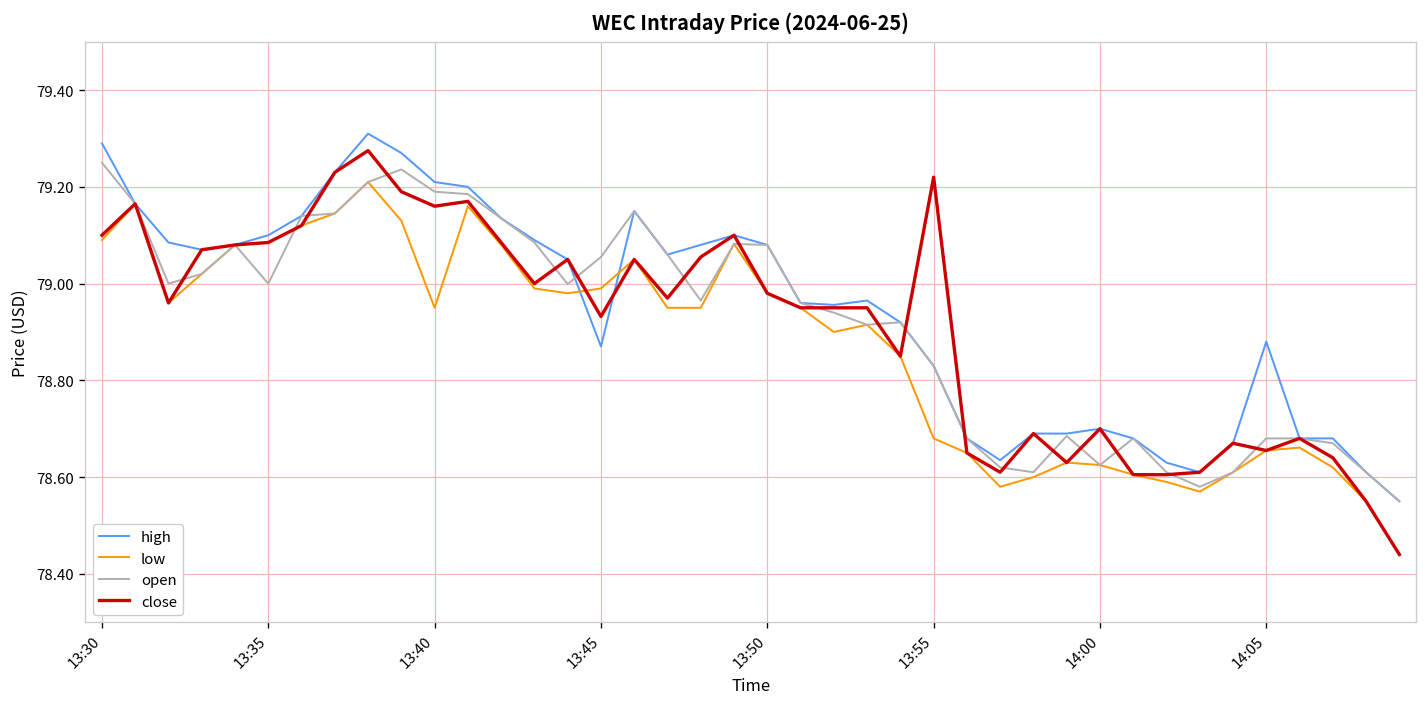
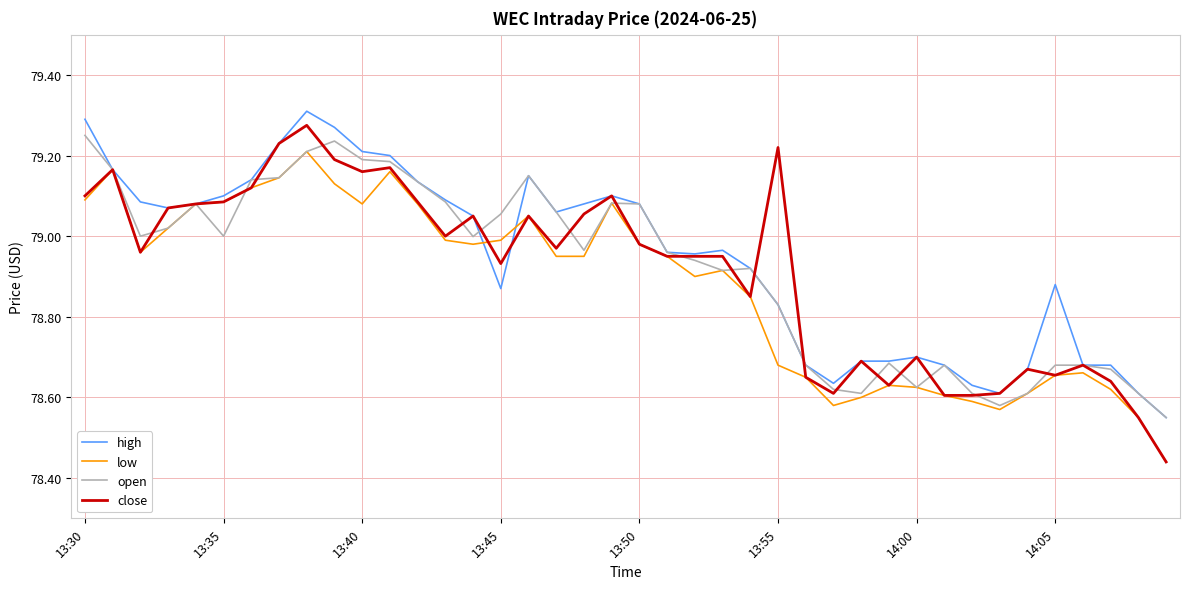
low, 13:40: 78.95 -> 79.08
